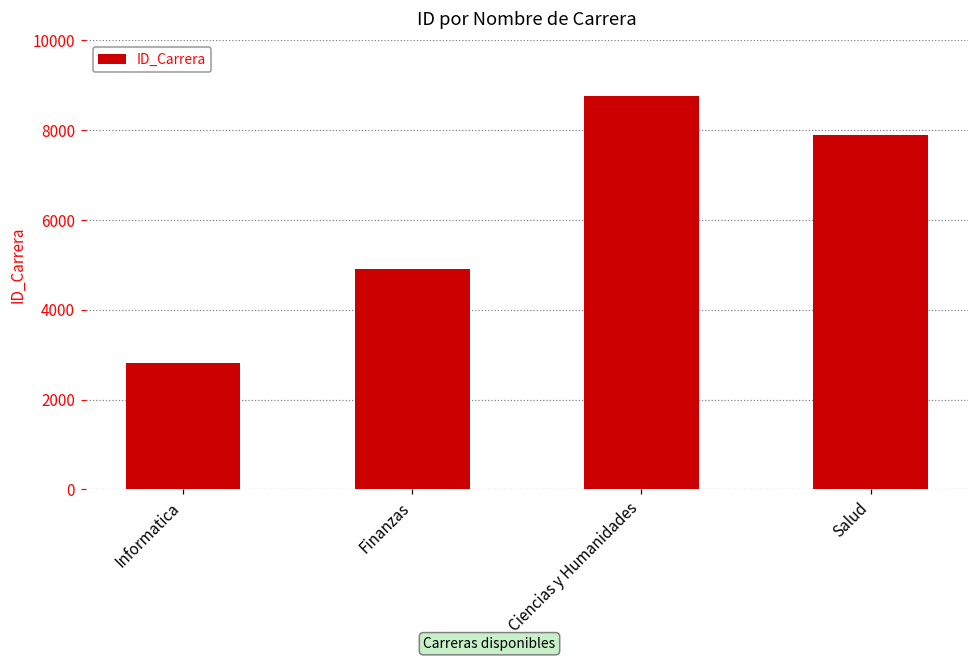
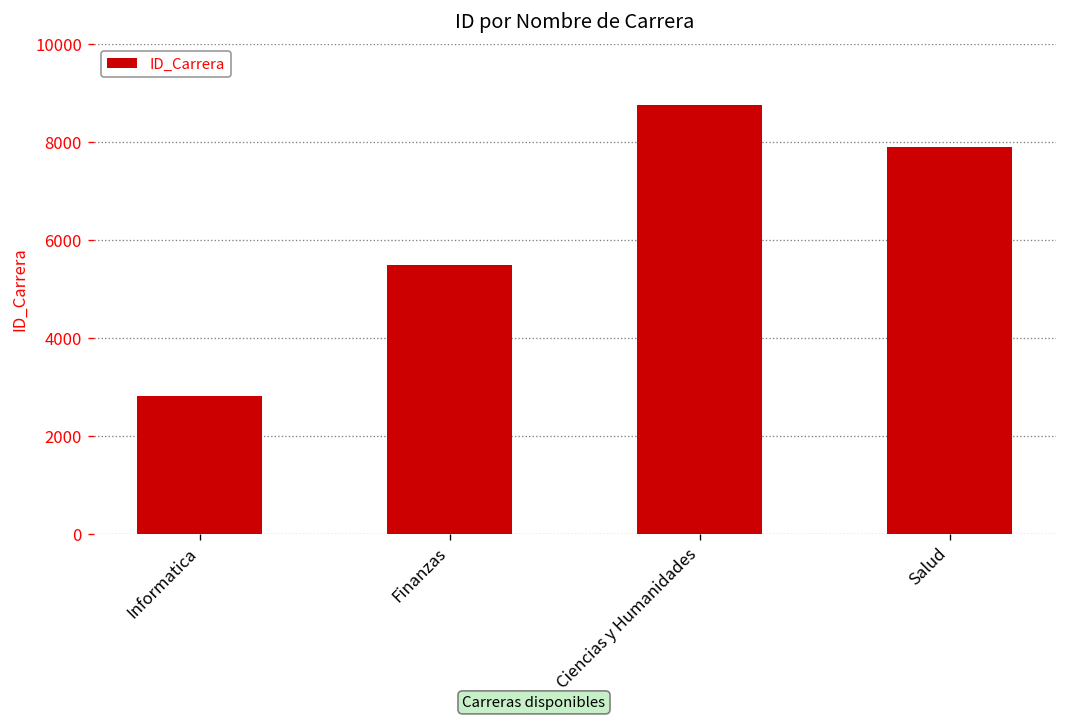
Finanzas: 4900 -> 5500
